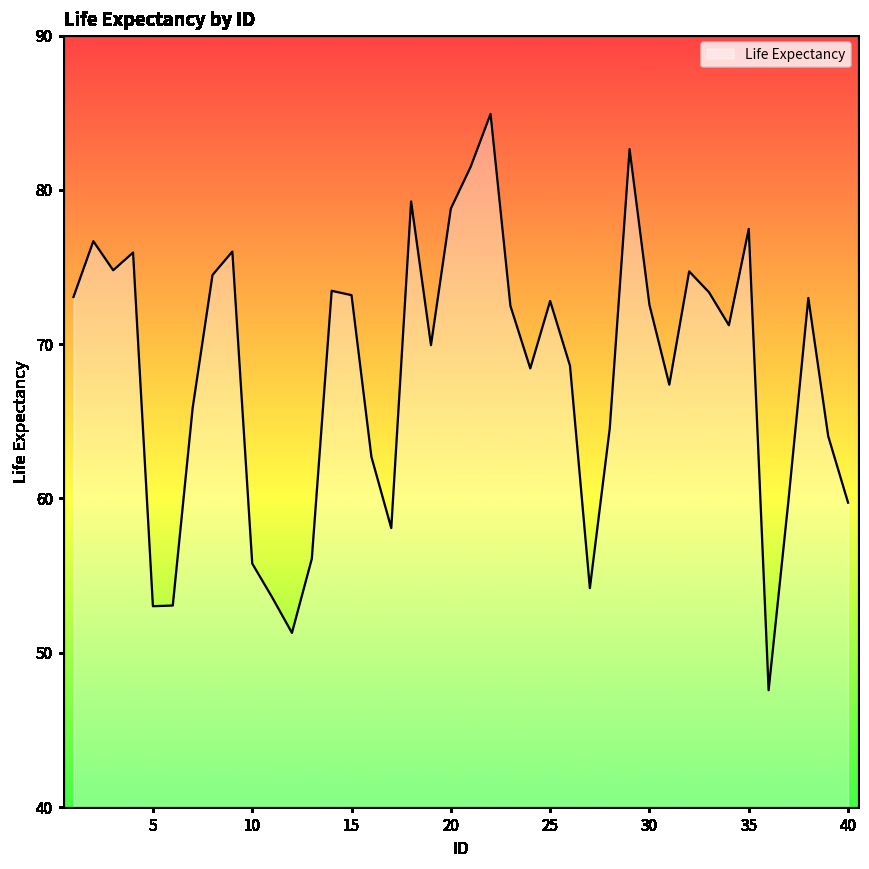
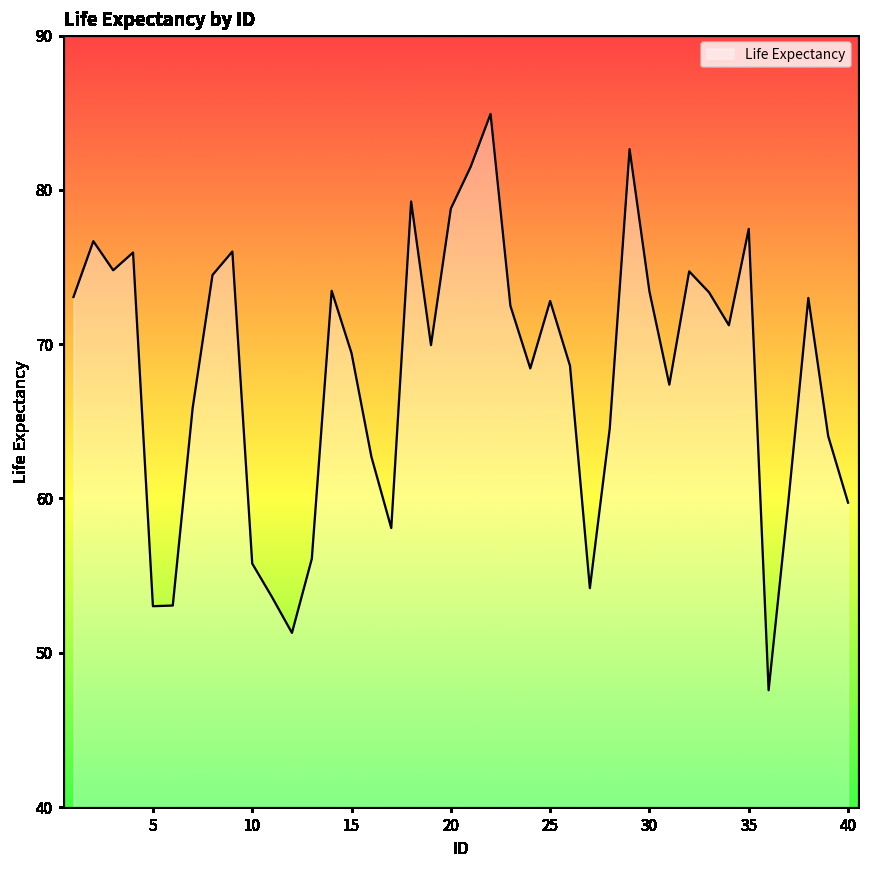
15: 73.2 -> 69.4
30: 72.5 -> 73.4
